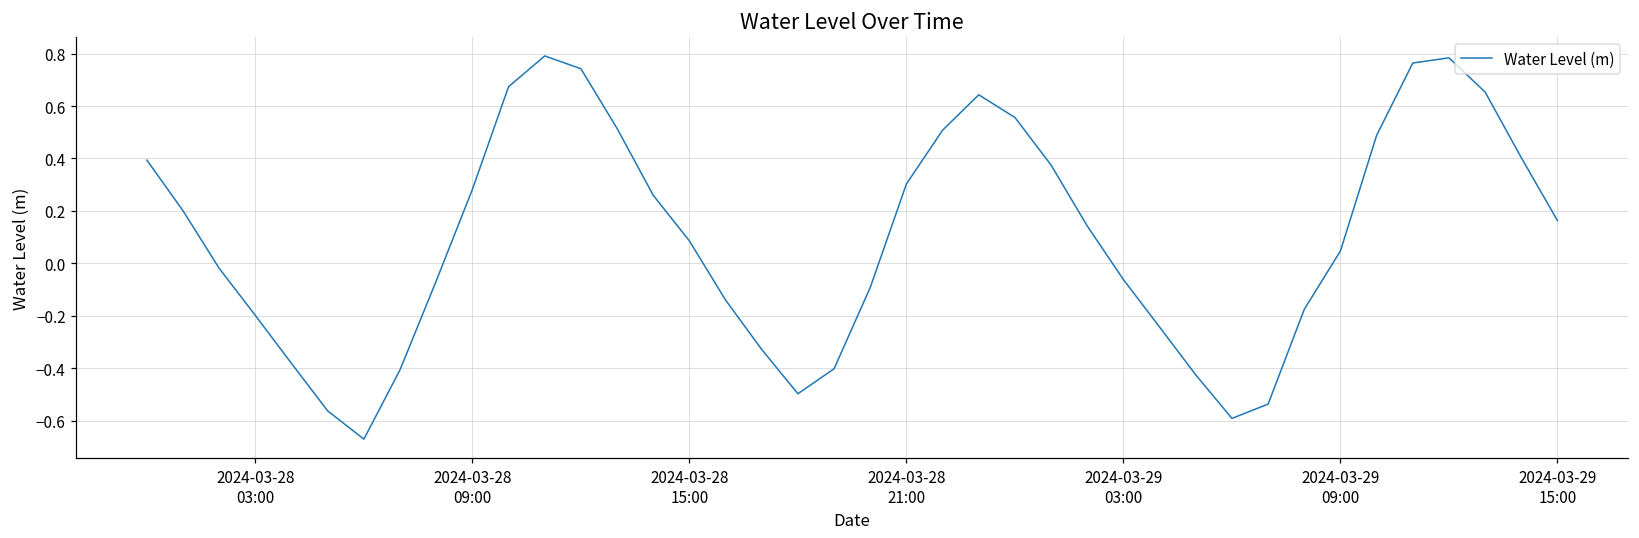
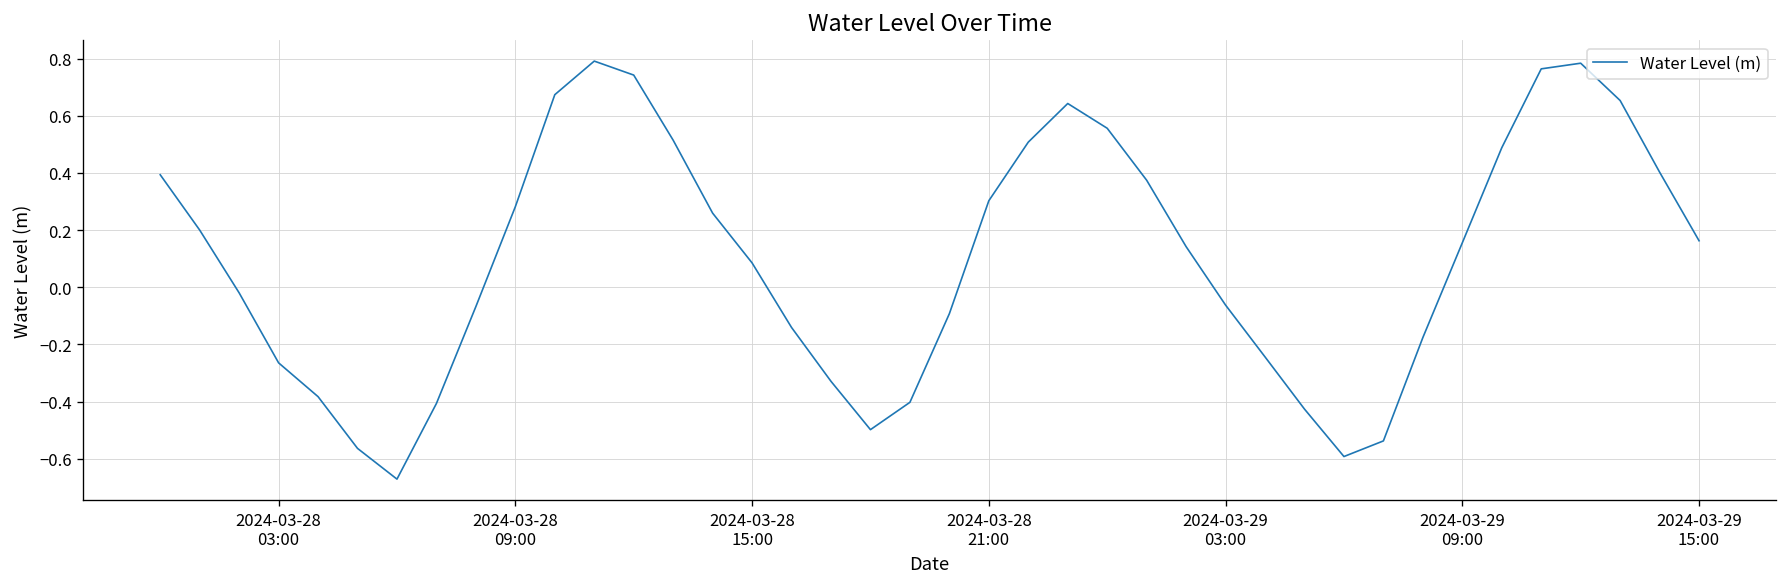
2024-03-28 03:00: -0.20 -> -0.26
2024-03-29 09:00: 0.05 -> 0.16
